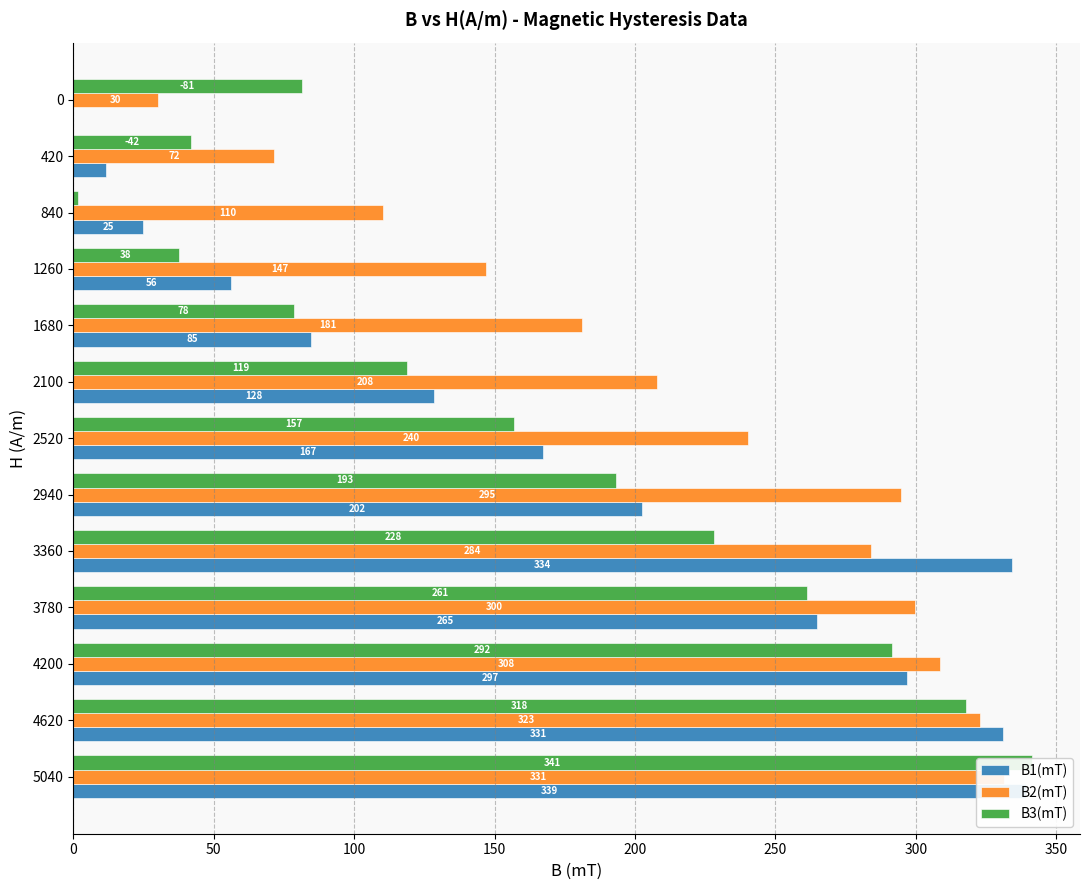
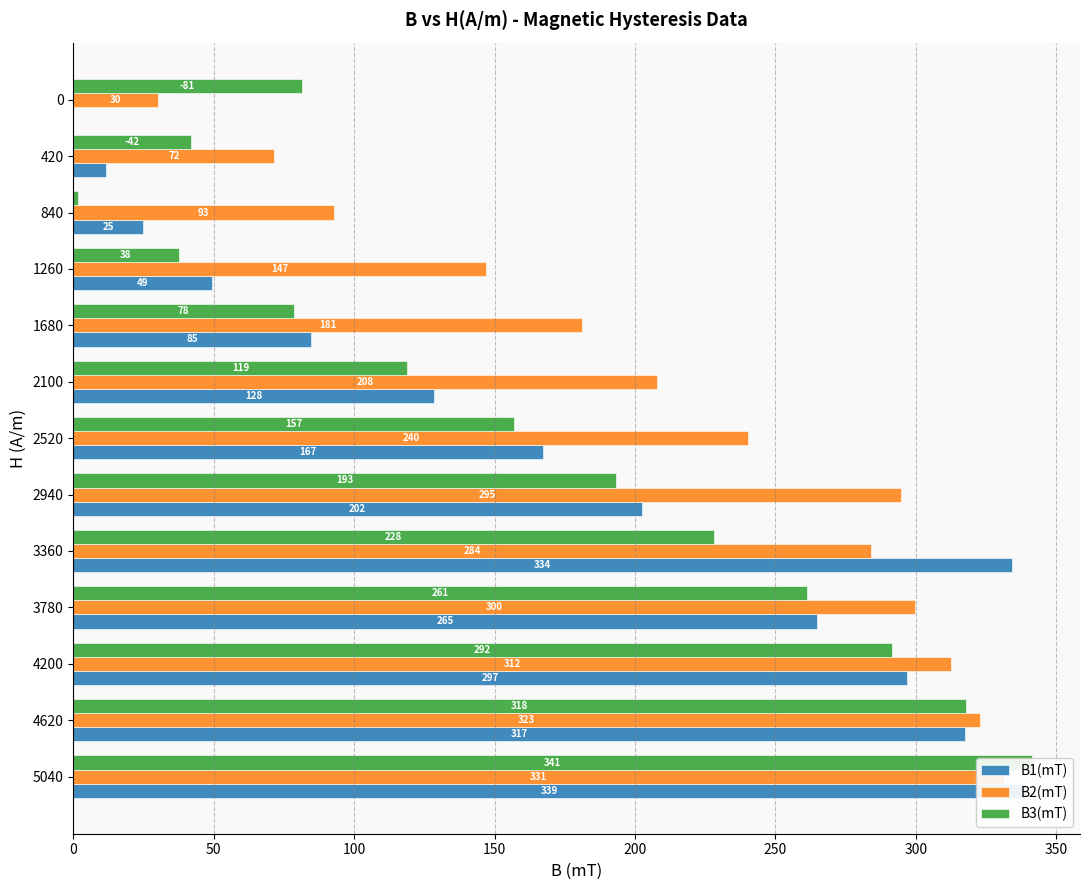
B2(mT), 840: 110 -> 93
B1(mT), 1260: 56 -> 49
B2(mT), 4200: 308 -> 312
B1(mT), 4620: 331 -> 317
